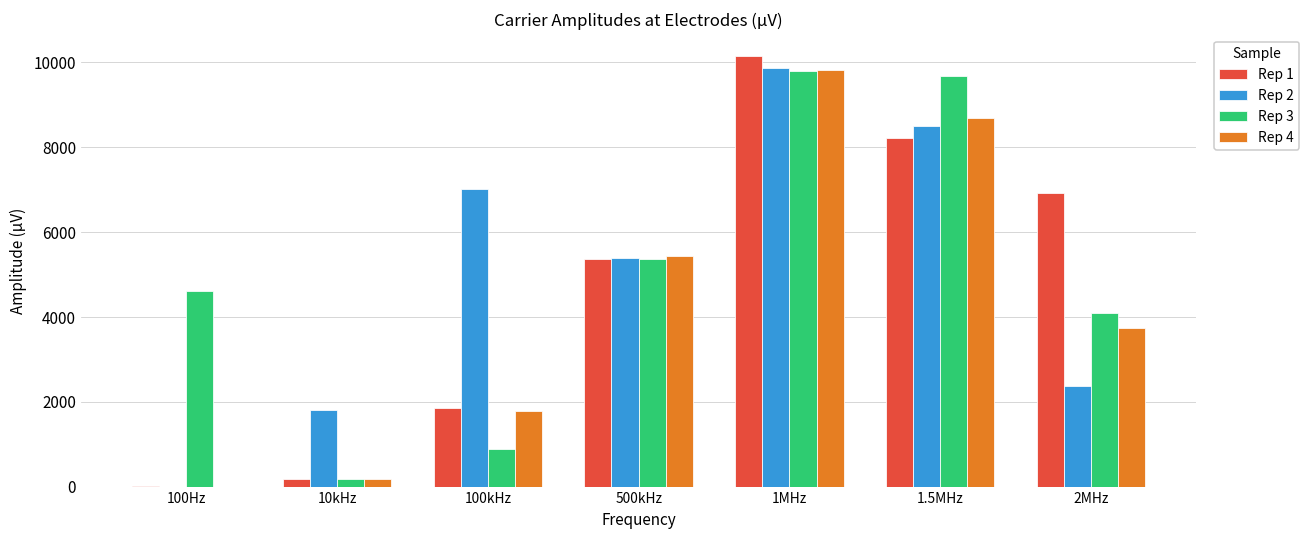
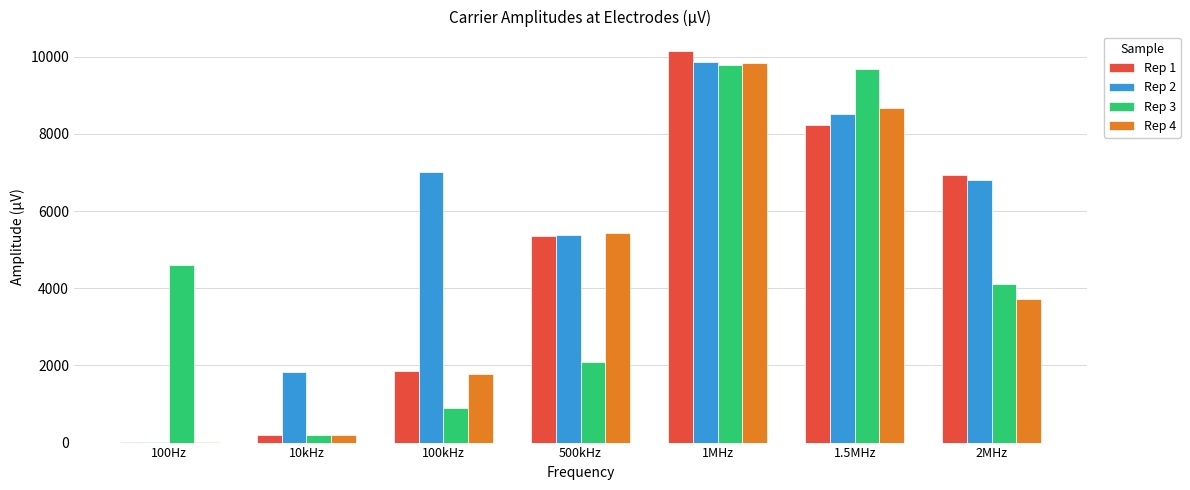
Rep 3, 500kHz: 5400 -> 2100
Rep 2, 2MHz: 2400 -> 6800
